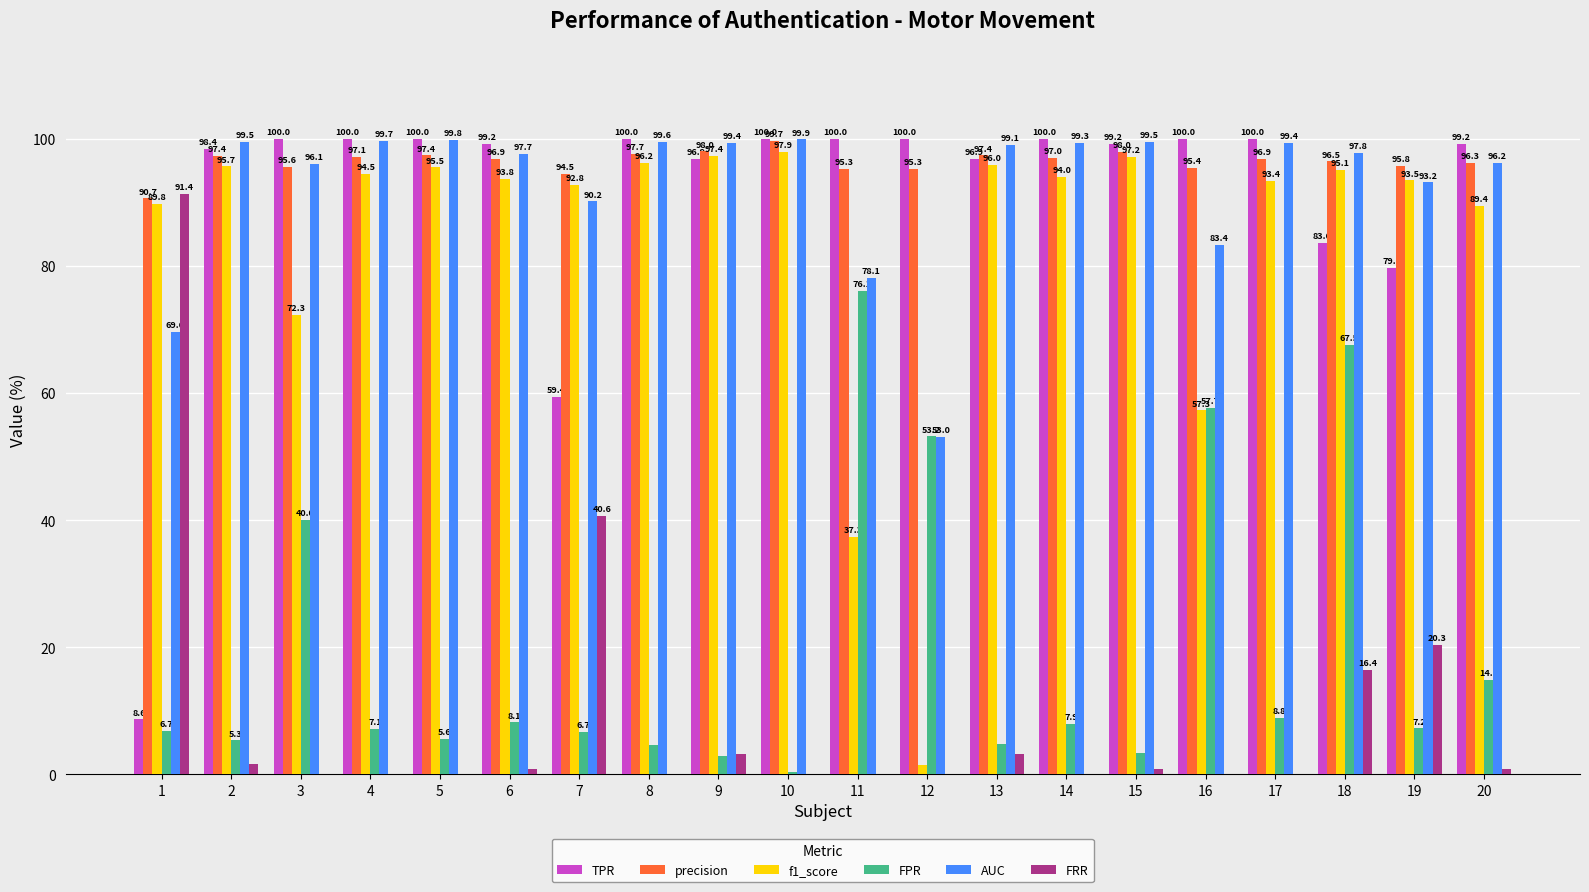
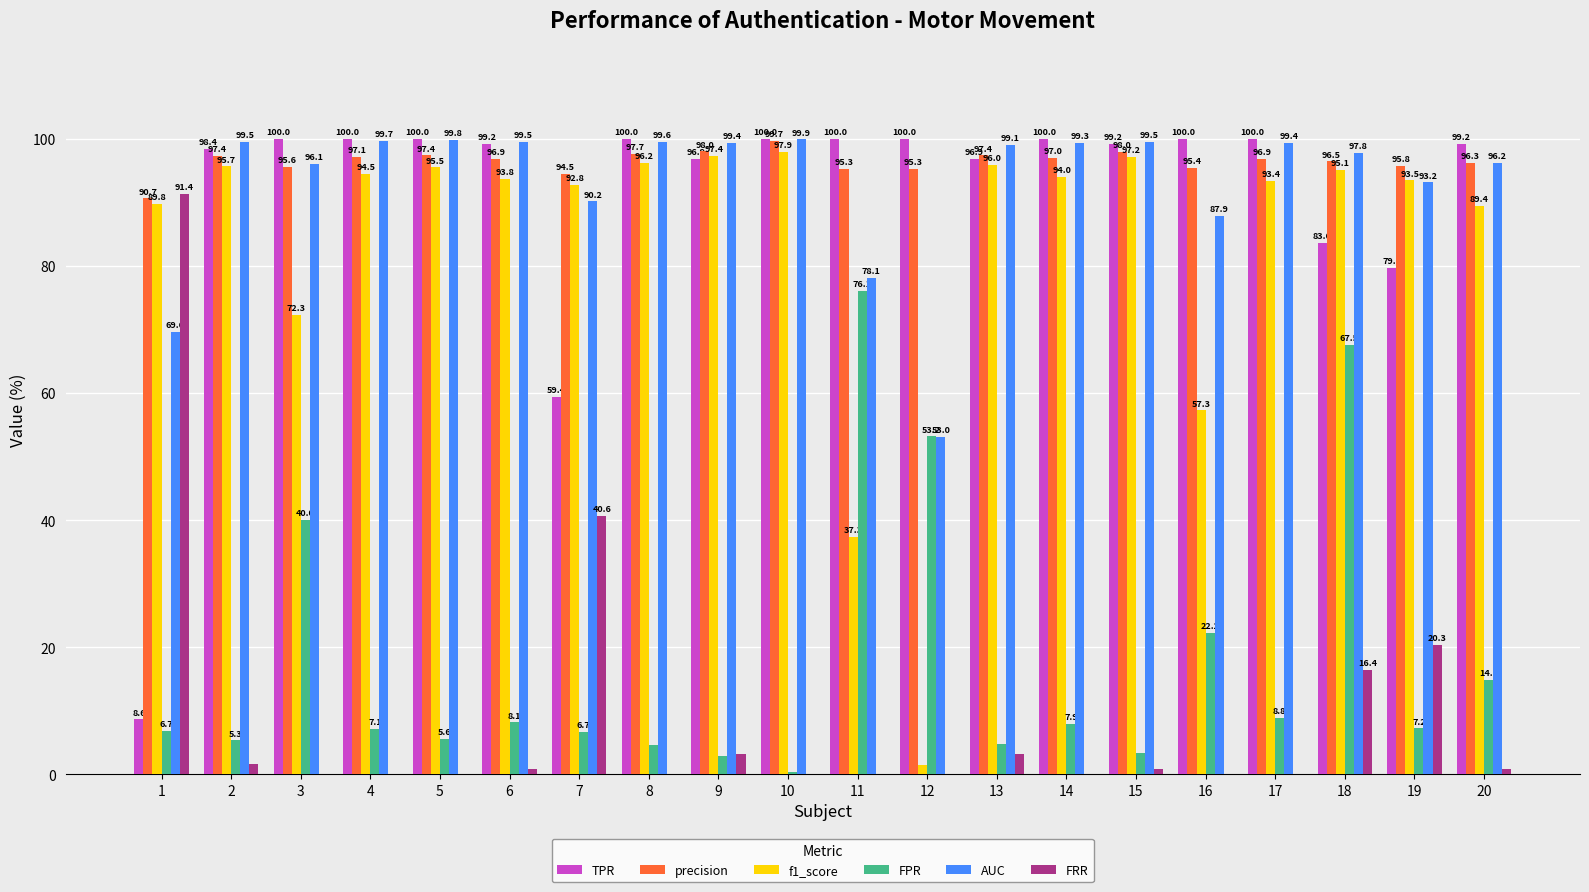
AUC, 6: 97.7 -> 99.5
FPR, 16: 57.7 -> 22.2
AUC, 16: 83.4 -> 87.9
